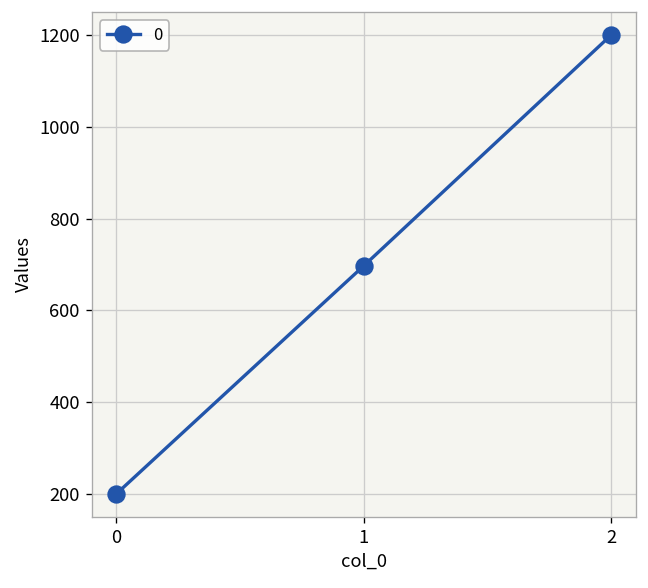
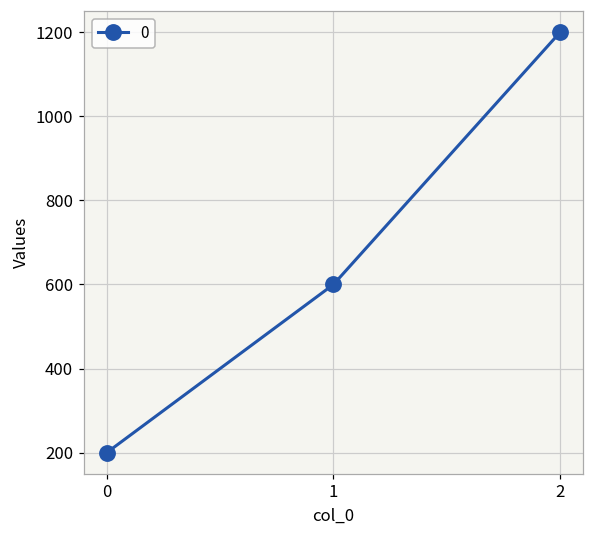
1: 700 -> 600
